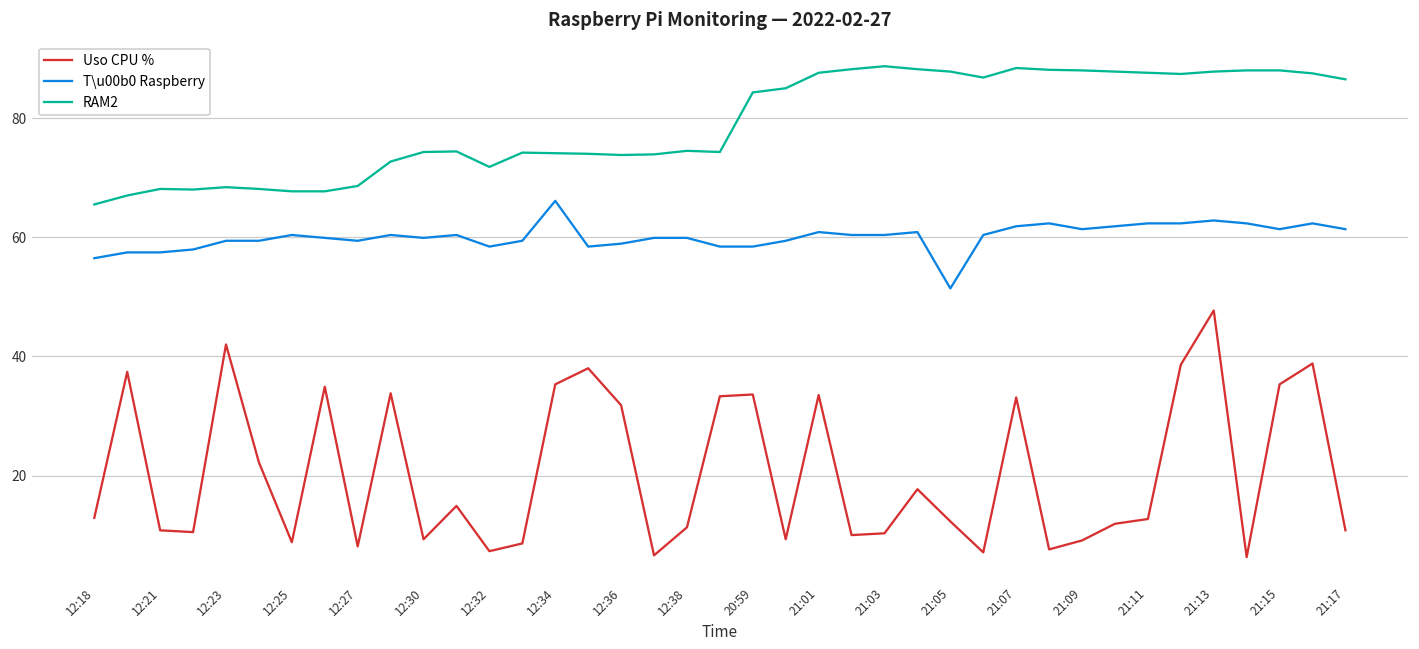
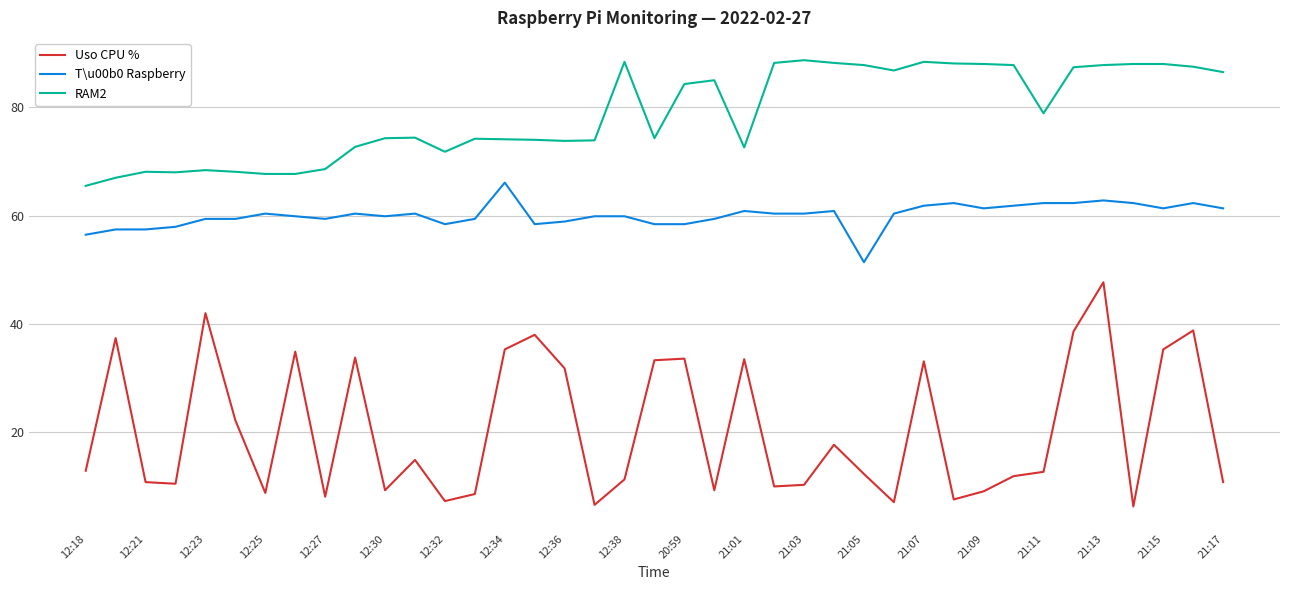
RAM2, 12:38: 75 -> 88
RAM2, 21:01: 88 -> 73
RAM2, 21:11: 88 -> 79
